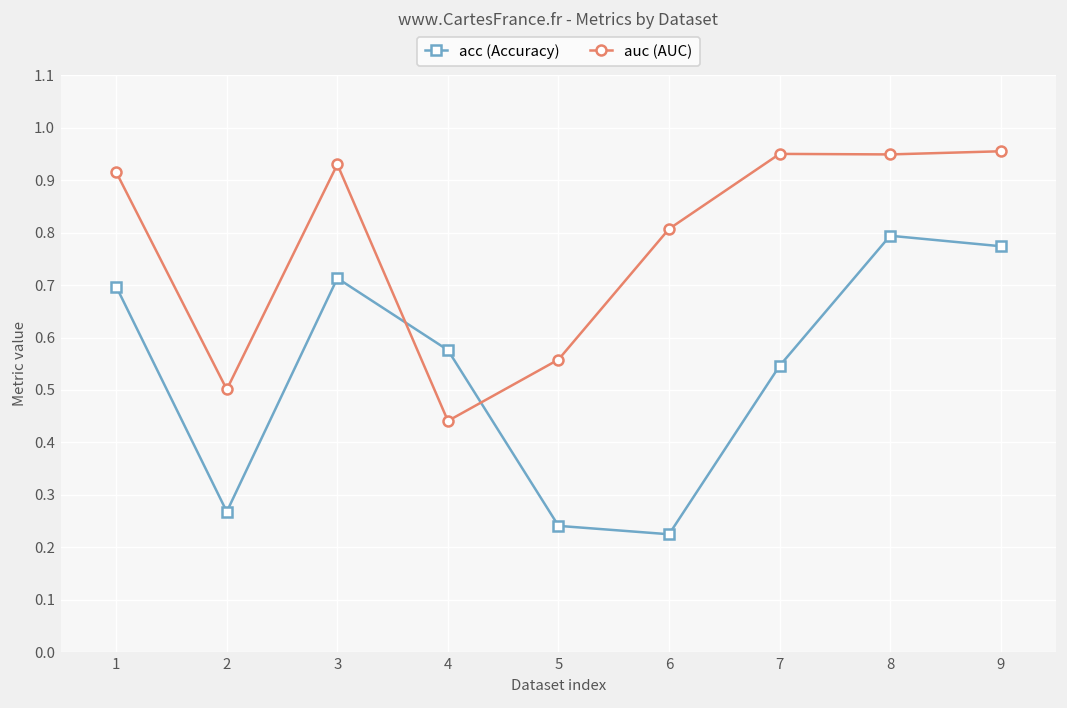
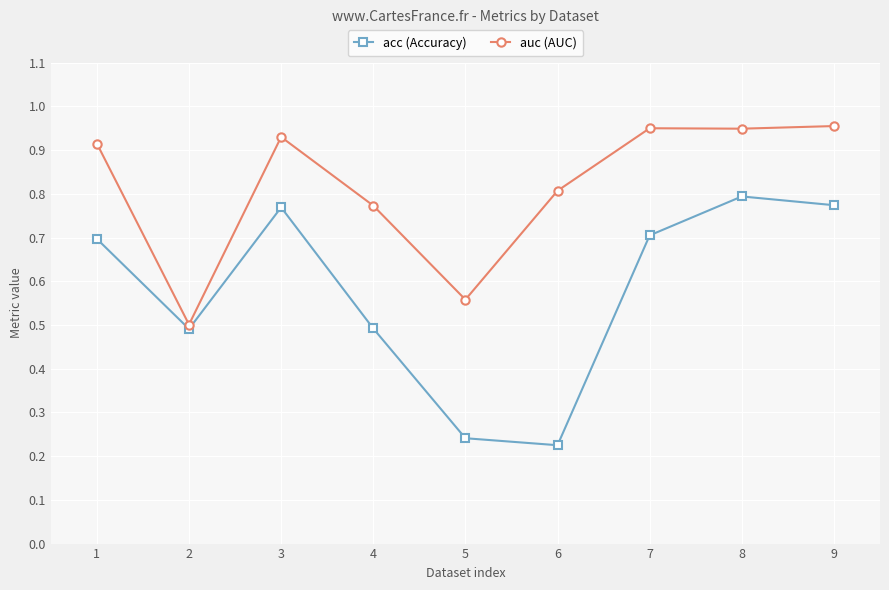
acc (Accuracy), 2: 0.27 -> 0.49
acc (Accuracy), 3: 0.71 -> 0.77
acc (Accuracy), 4: 0.58 -> 0.49
auc (AUC), 4: 0.44 -> 0.77
acc (Accuracy), 7: 0.55 -> 0.71
